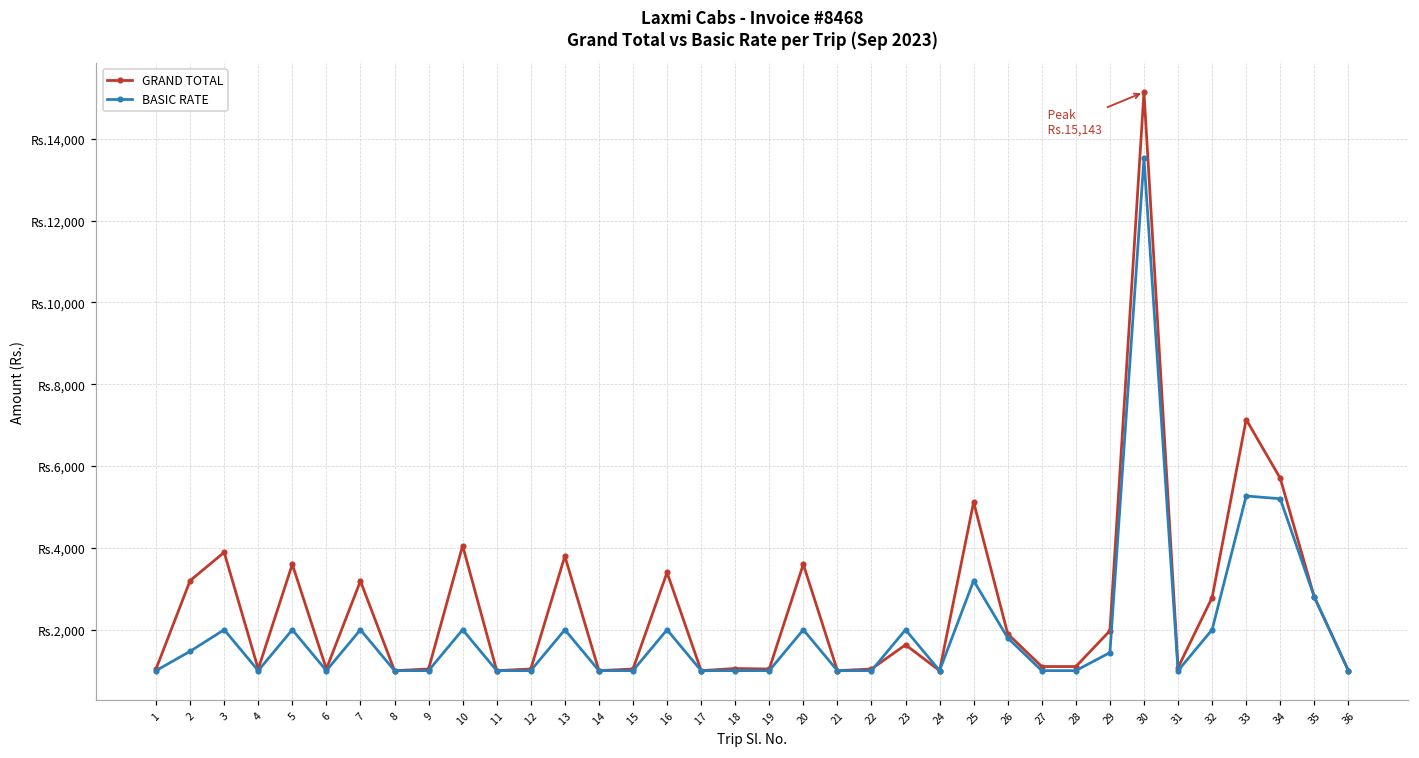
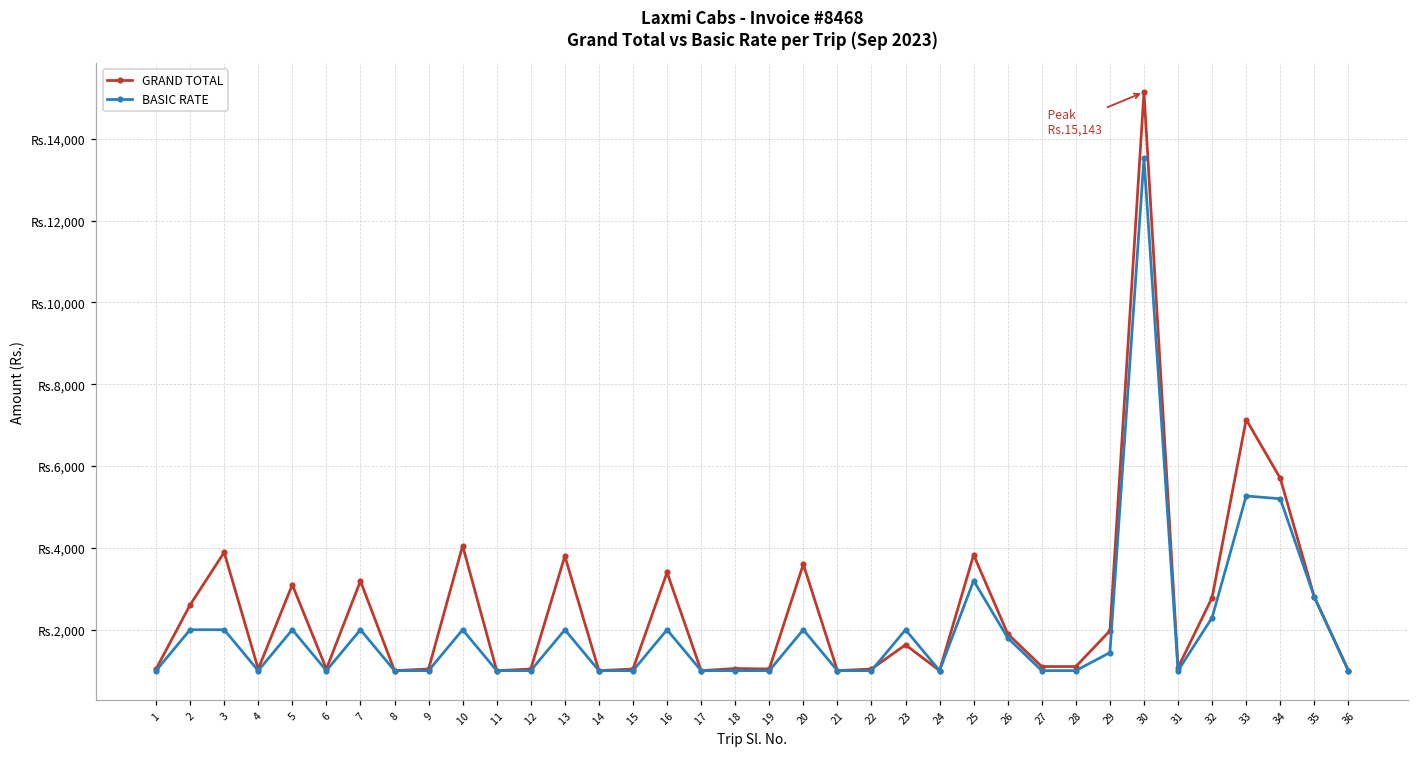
GRAND TOTAL, 2: Rs.3,200 -> Rs.2,600
BASIC RATE, 2: Rs.1,500 -> Rs.2,000
GRAND TOTAL, 5: Rs.3,600 -> Rs.3,100
GRAND TOTAL, 25: Rs.5,100 -> Rs.3,800
BASIC RATE, 32: Rs.2,000 -> Rs.2,300
